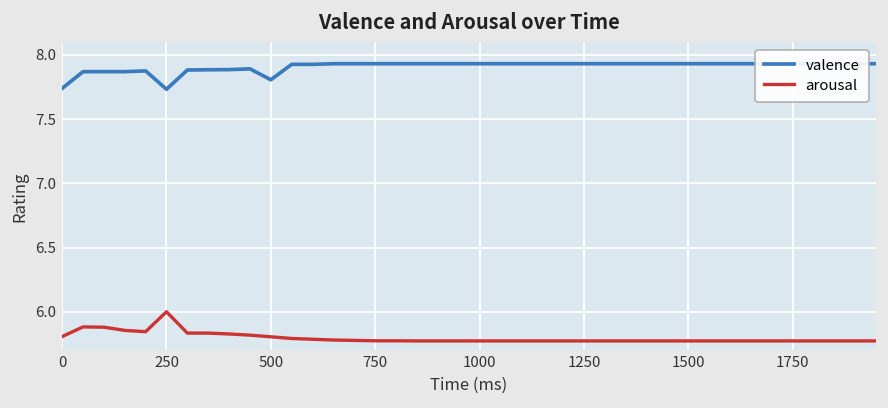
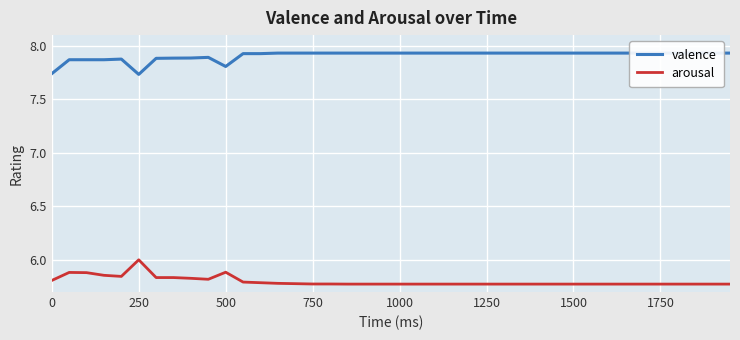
arousal, 500: 5.81 -> 5.89
